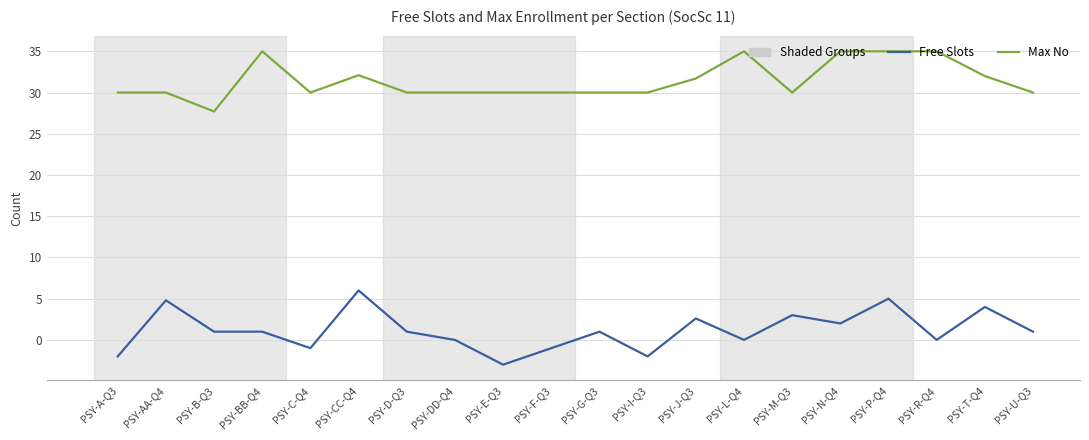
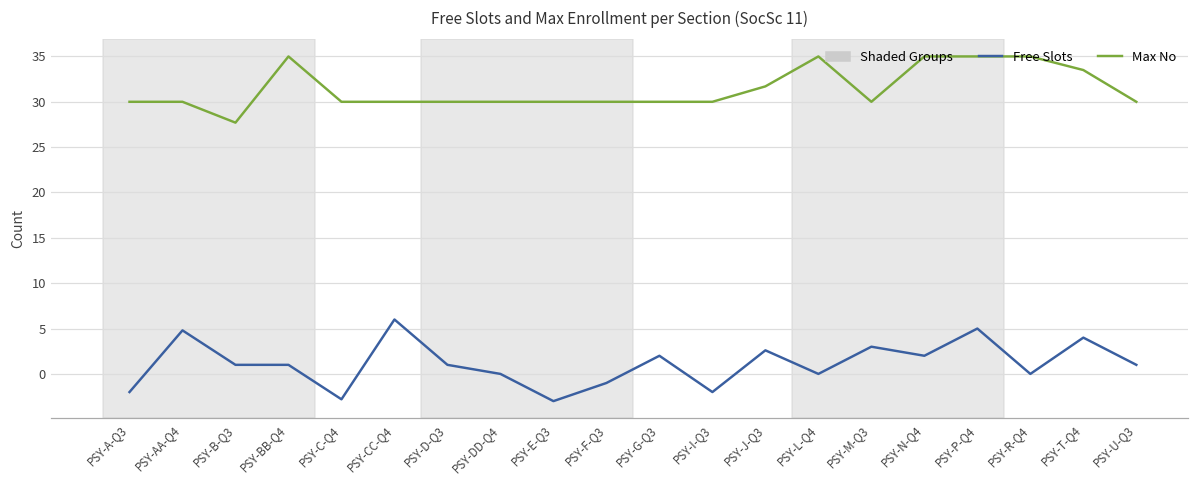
Free Slots, PSY-C-Q4: -1 -> -3
Max No, PSY-CC-Q4: 32 -> 30
Free Slots, PSY-G-Q3: 1 -> 2
Max No, PSY-T-Q4: 32 -> 34
